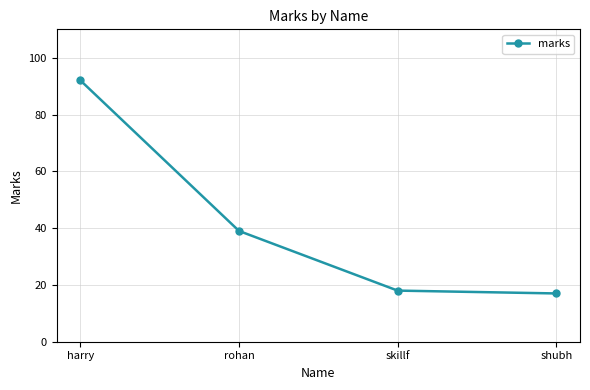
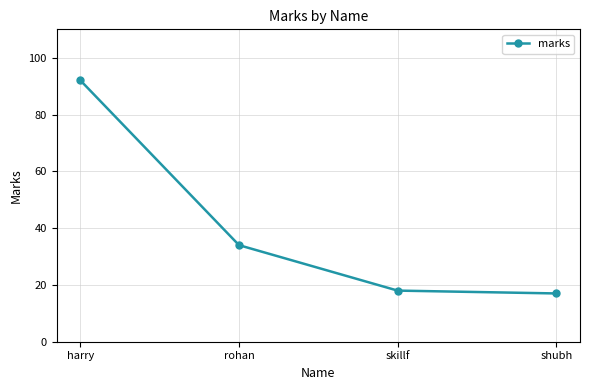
rohan: 39 -> 34
